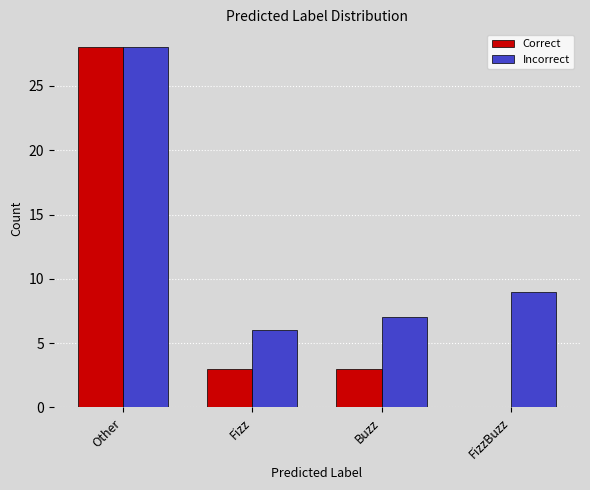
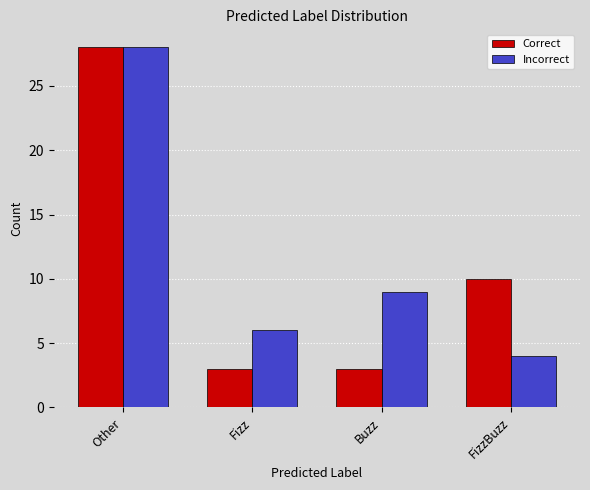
Incorrect, Buzz: 7 -> 9
Correct, FizzBuzz: 0 -> 10
Incorrect, FizzBuzz: 9 -> 4
